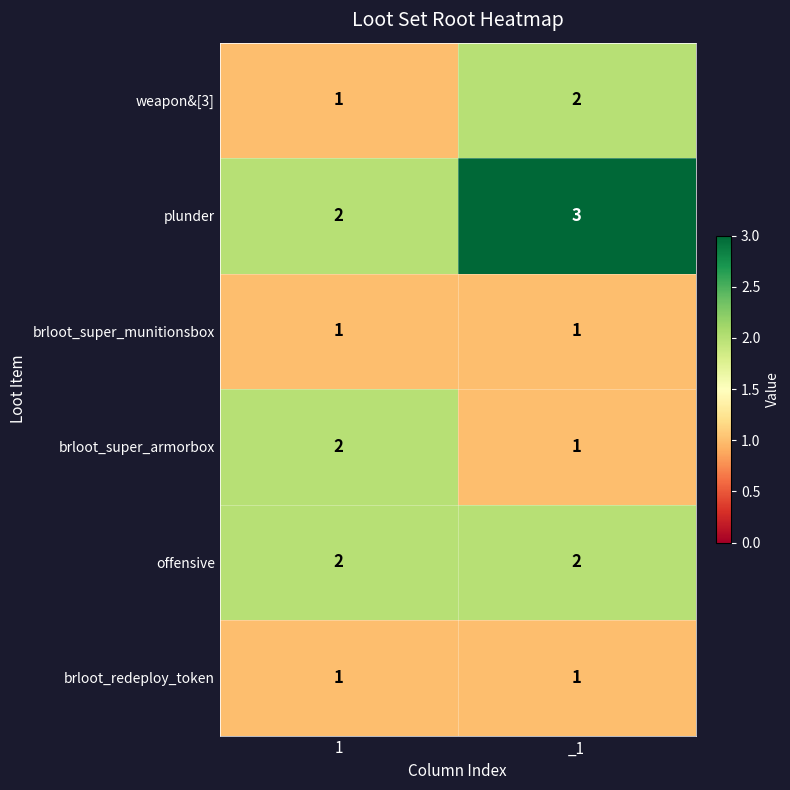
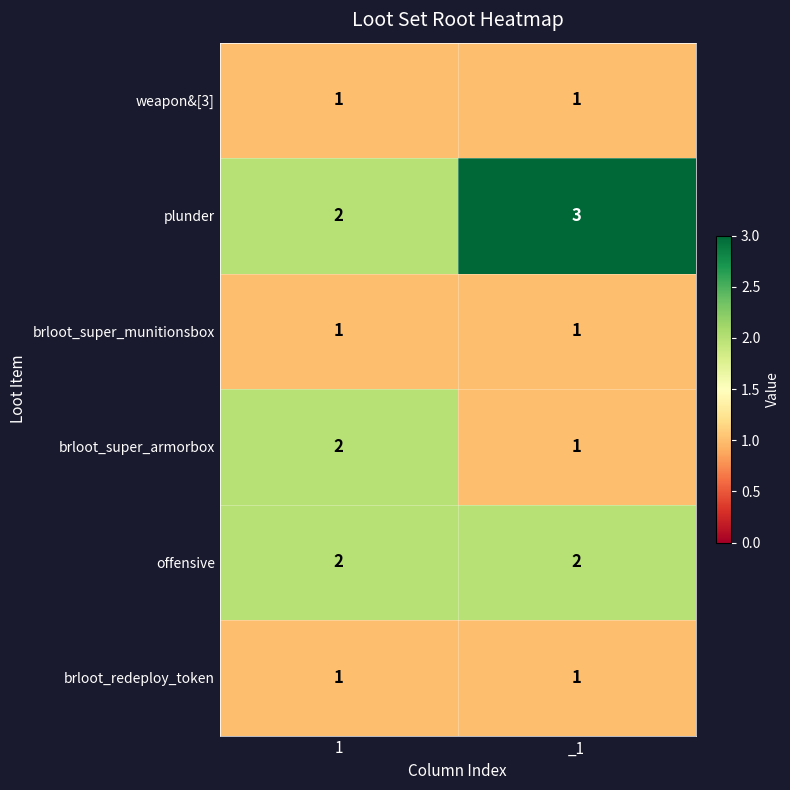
weapon&[3], _1: 2 -> 1
